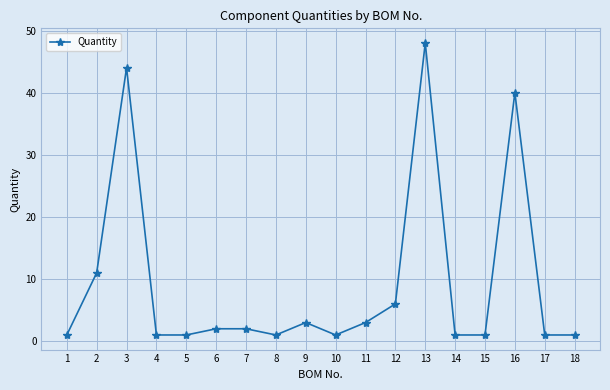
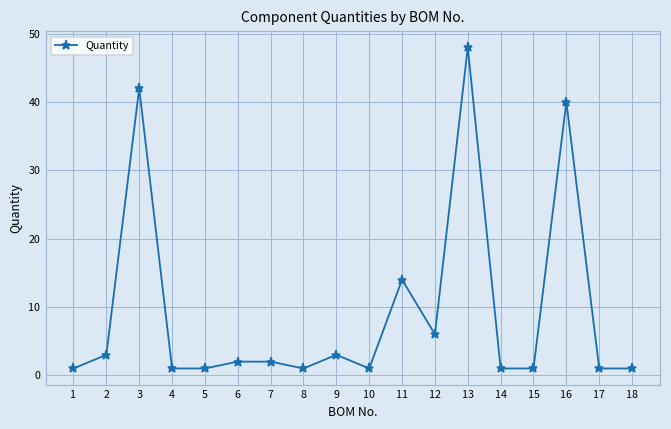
2: 11 -> 3
3: 44 -> 42
11: 3 -> 14
